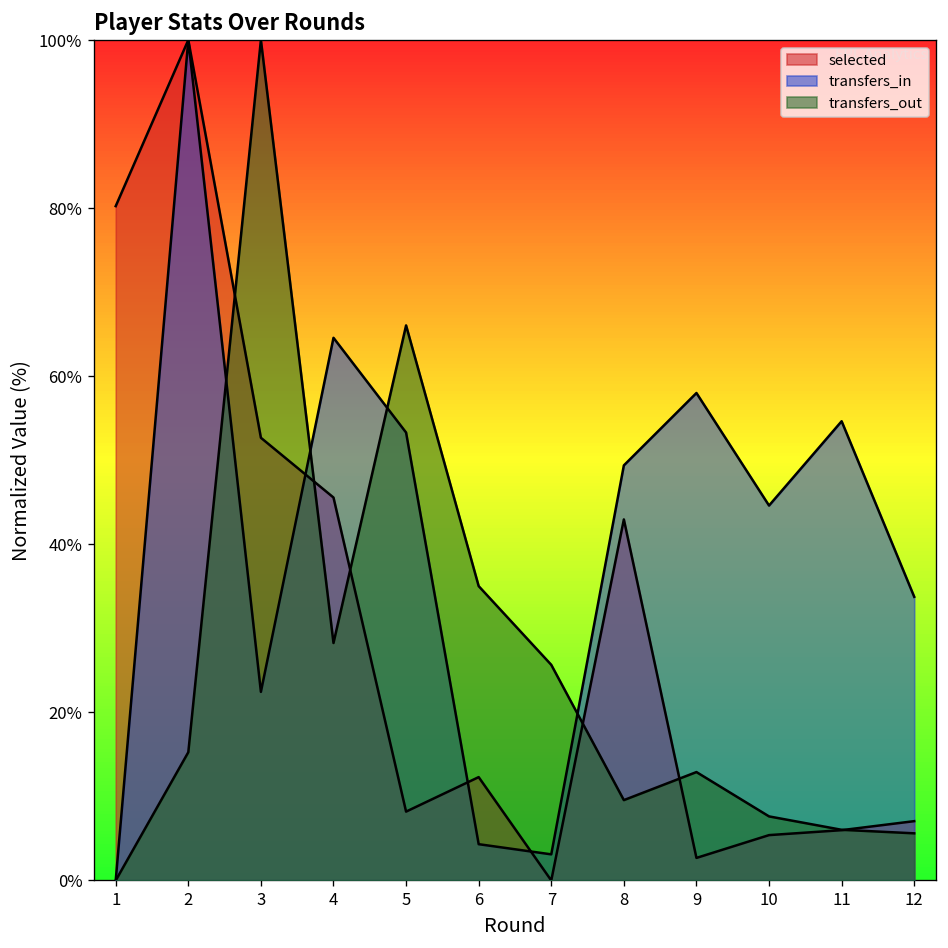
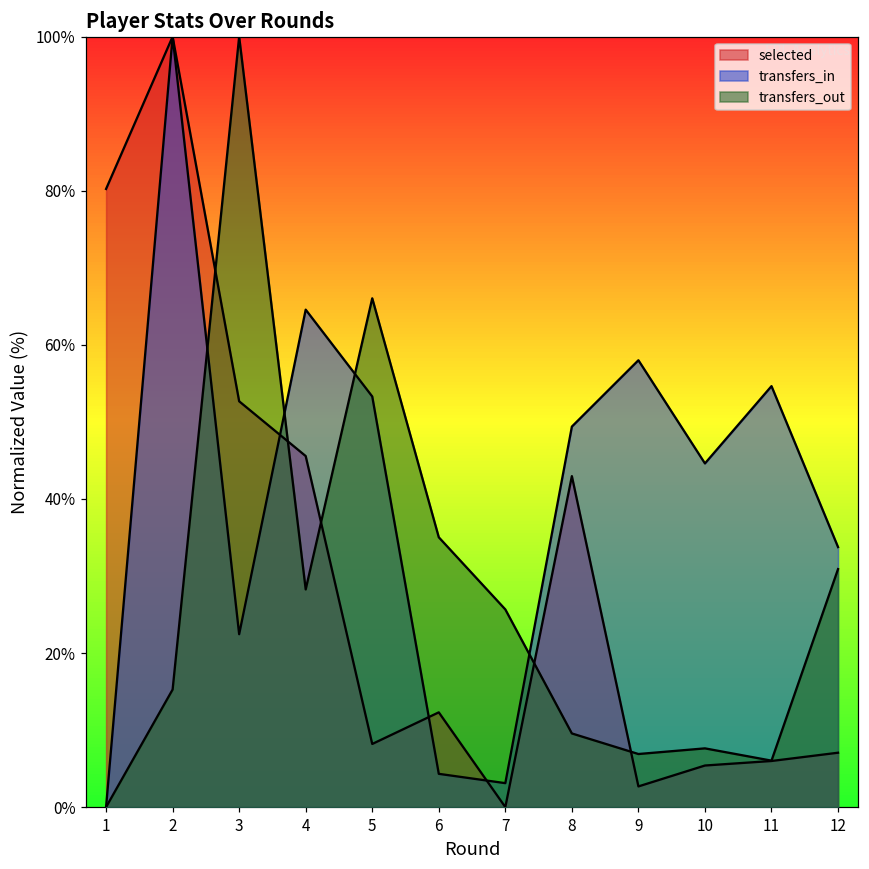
transfers_out, 9: 13% -> 7%
transfers_out, 12: 6% -> 31%
